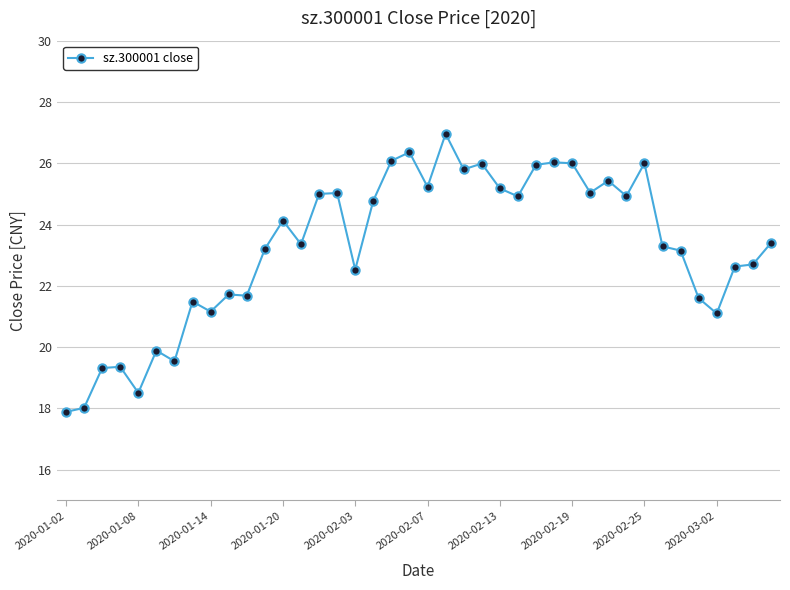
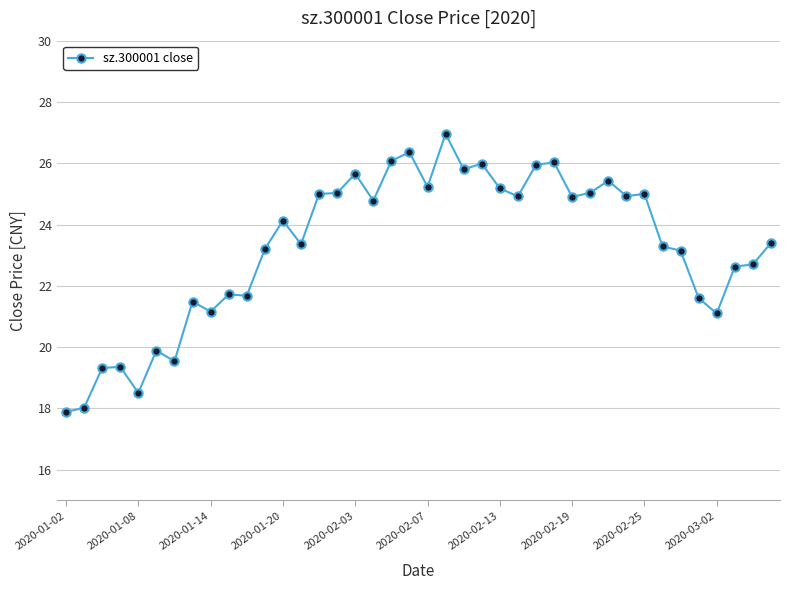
2020-02-03: 22.5 -> 25.7
2020-02-19: 26.0 -> 24.9
2020-02-25: 26 -> 25
